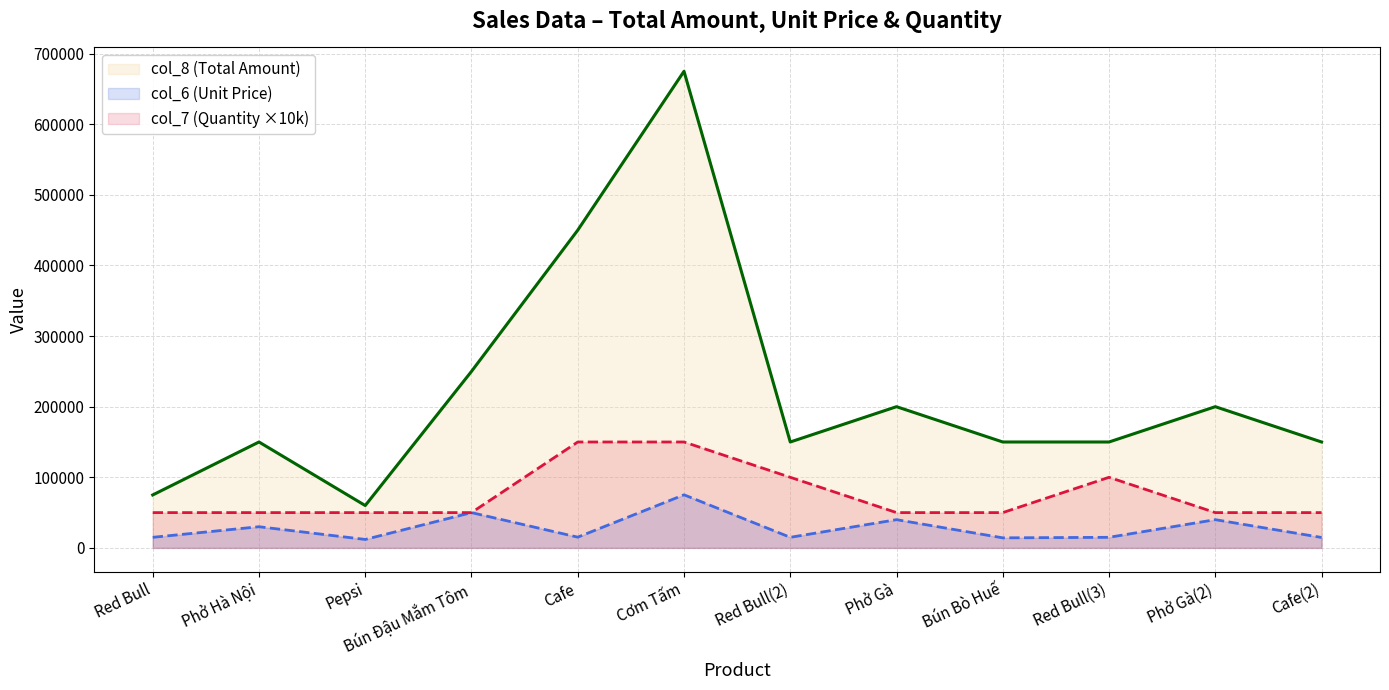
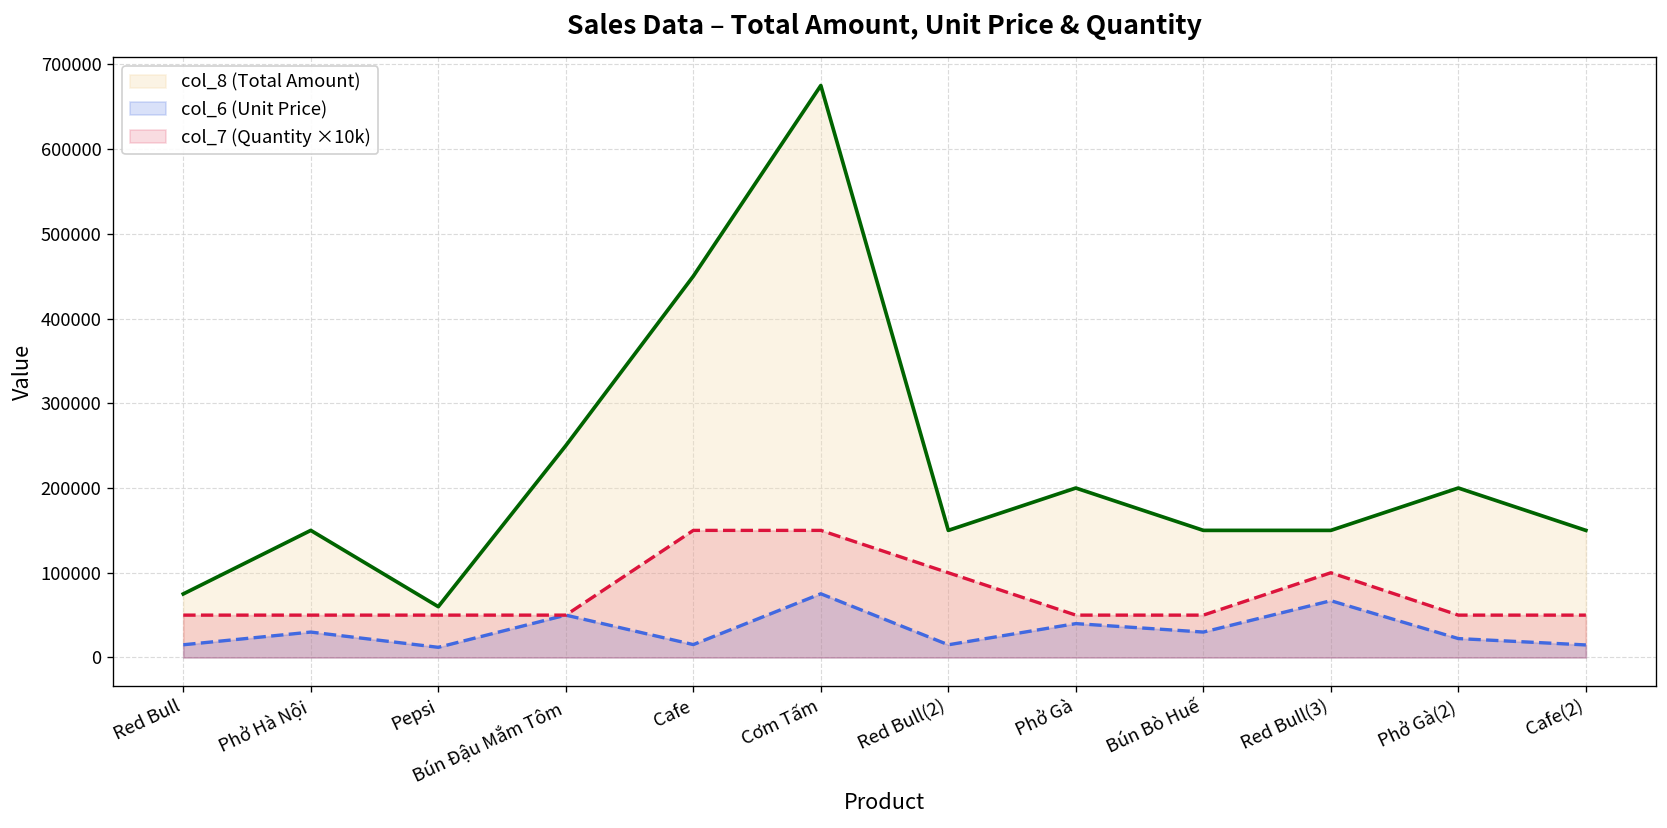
col_6 (Unit Price), Bún Bò Huế: 10000 -> 30000
col_6 (Unit Price), Red Bull(3): 20000 -> 70000
col_6 (Unit Price), Phở Gà(2): 40000 -> 20000
